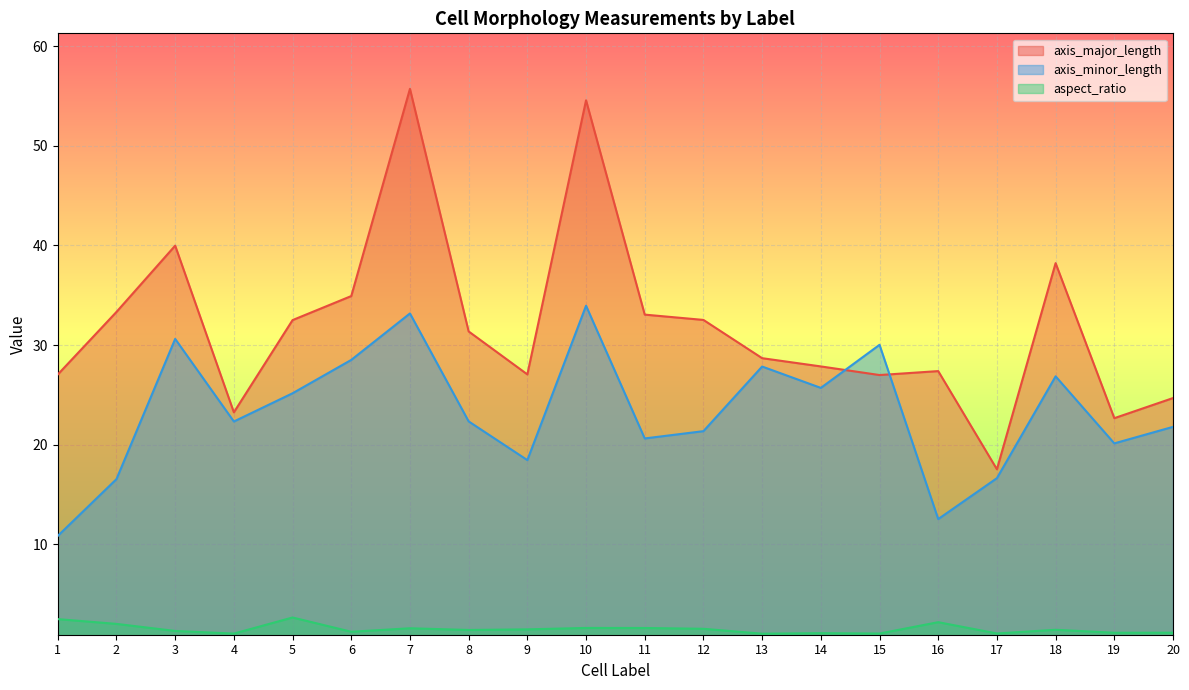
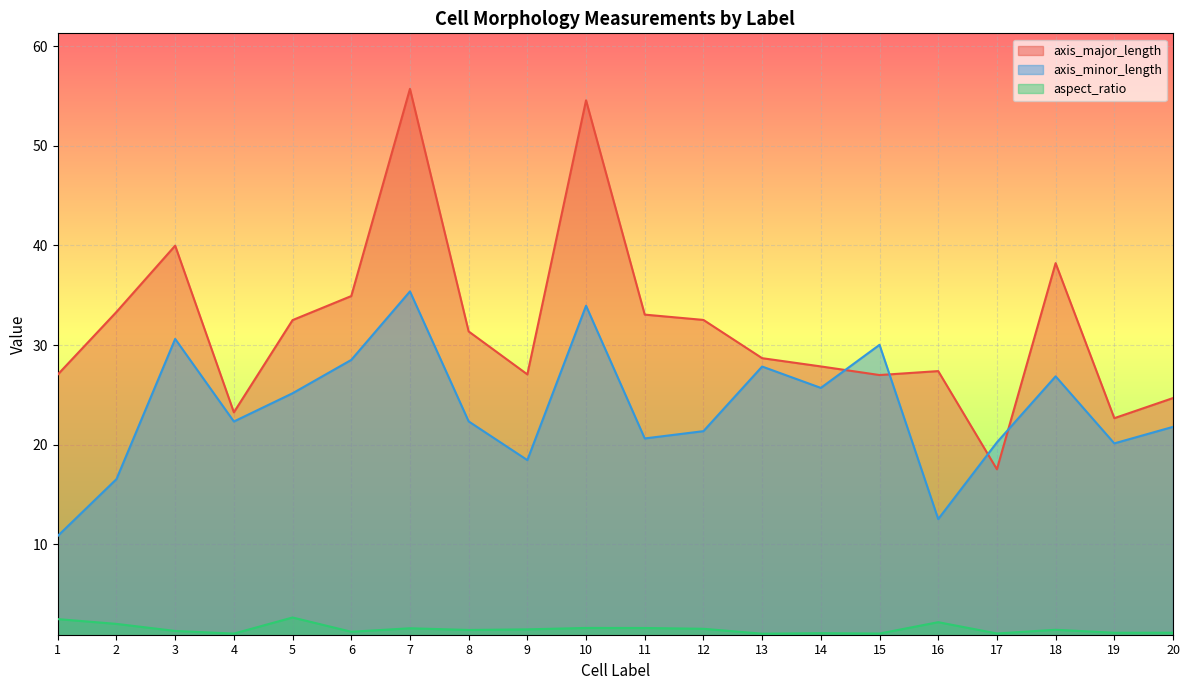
axis_minor_length, 7: 33 -> 35
axis_minor_length, 17: 17 -> 20
